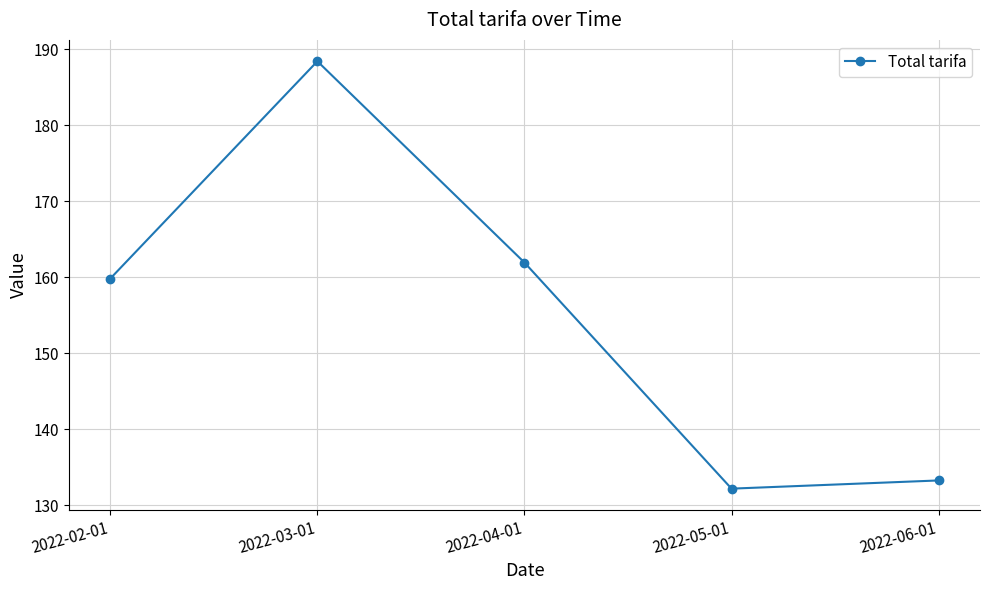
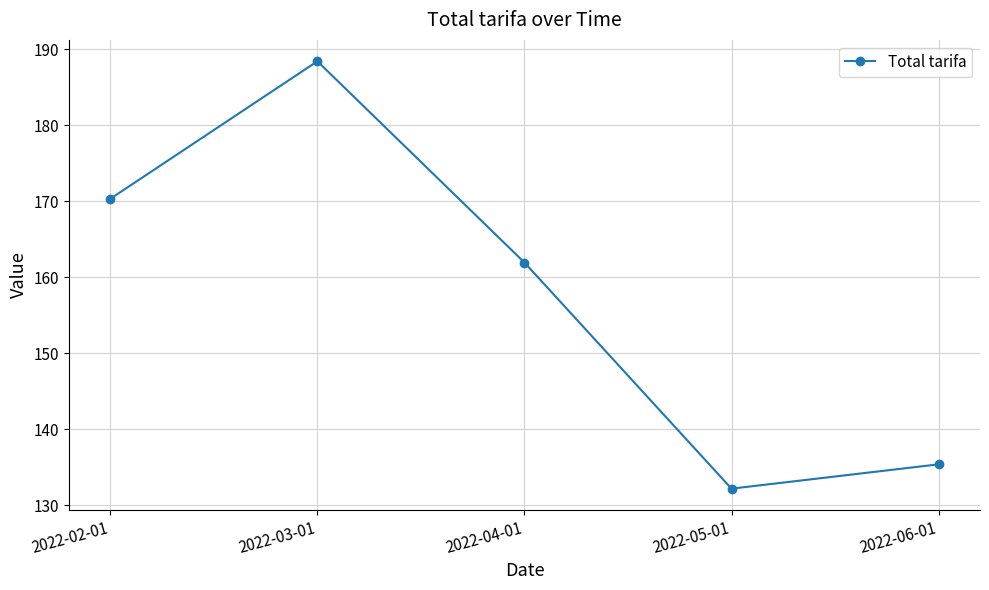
2022-02-01: 160 -> 170
2022-06-01: 133 -> 135
